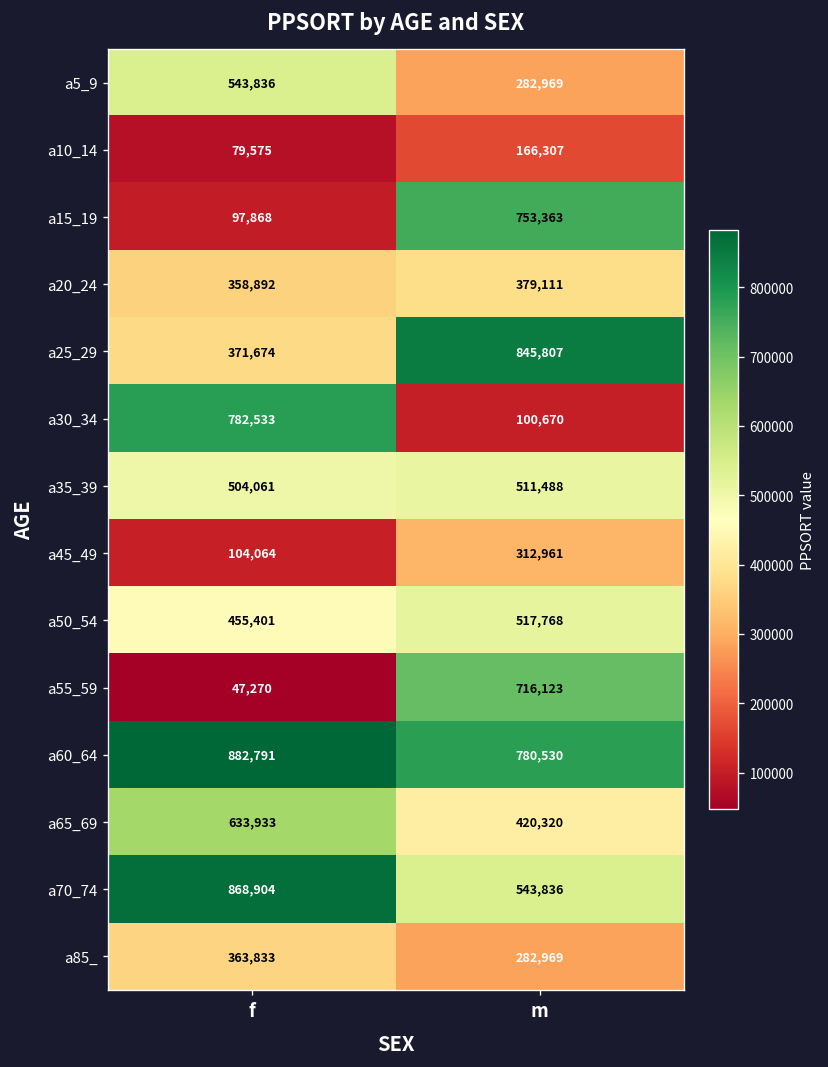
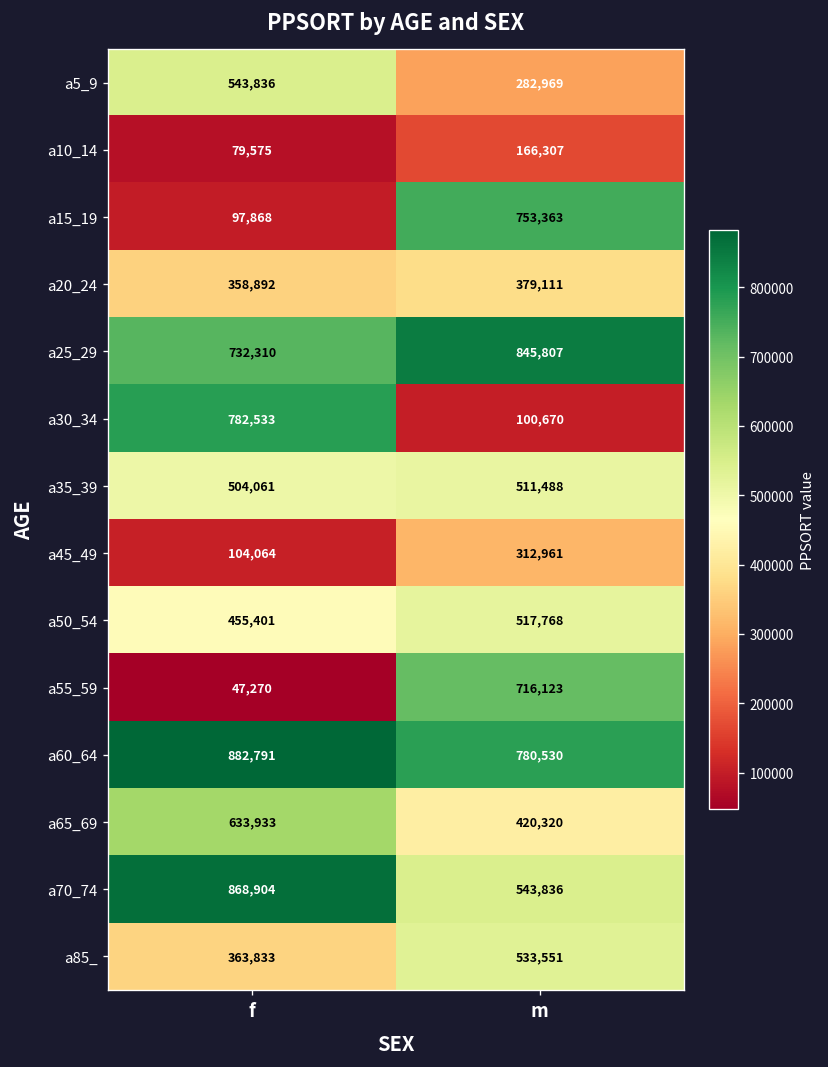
a25_29, f: 371,674 -> 732,310
a85_, m: 282,969 -> 533,551
